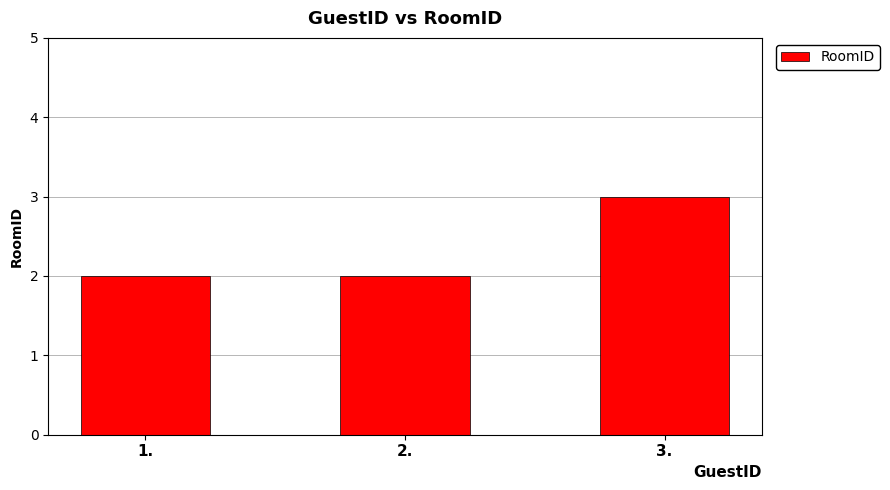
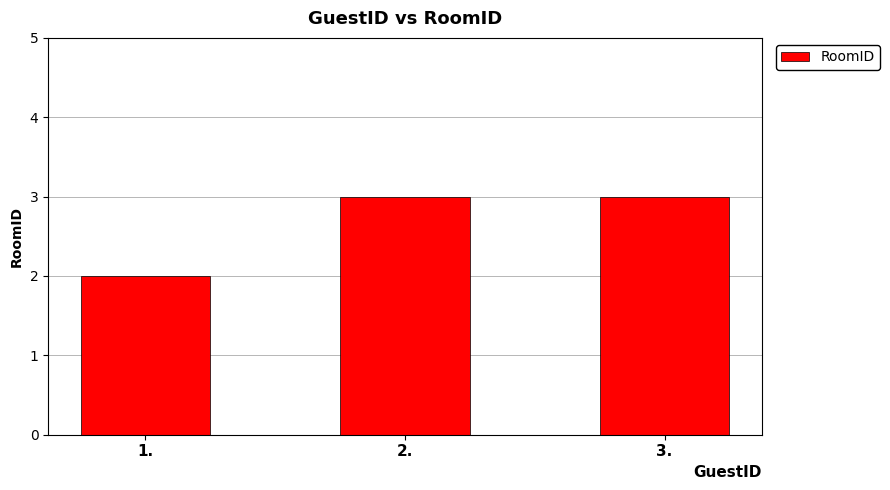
2.: 2 -> 3
